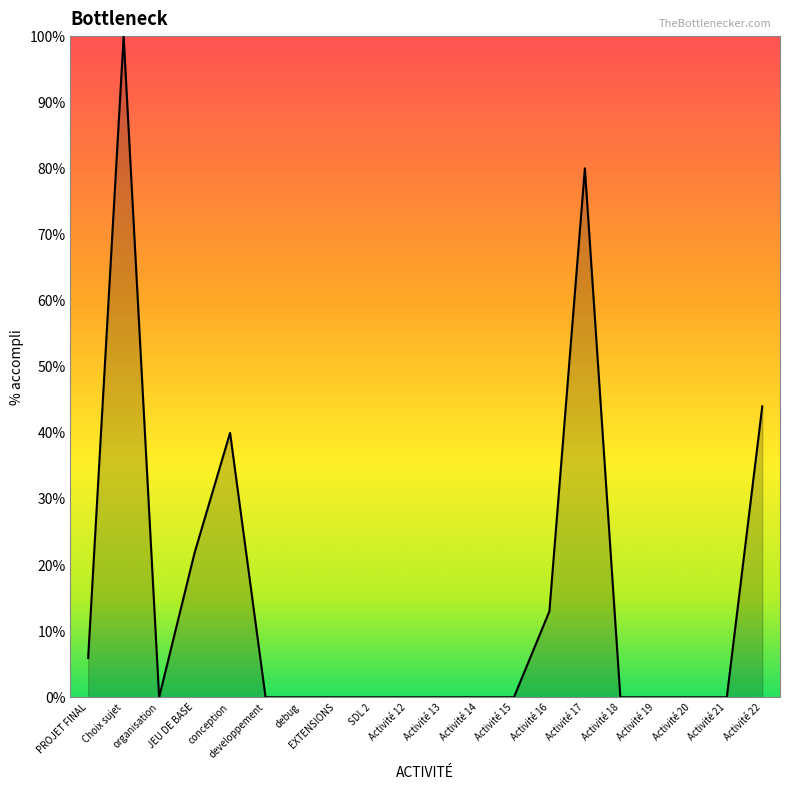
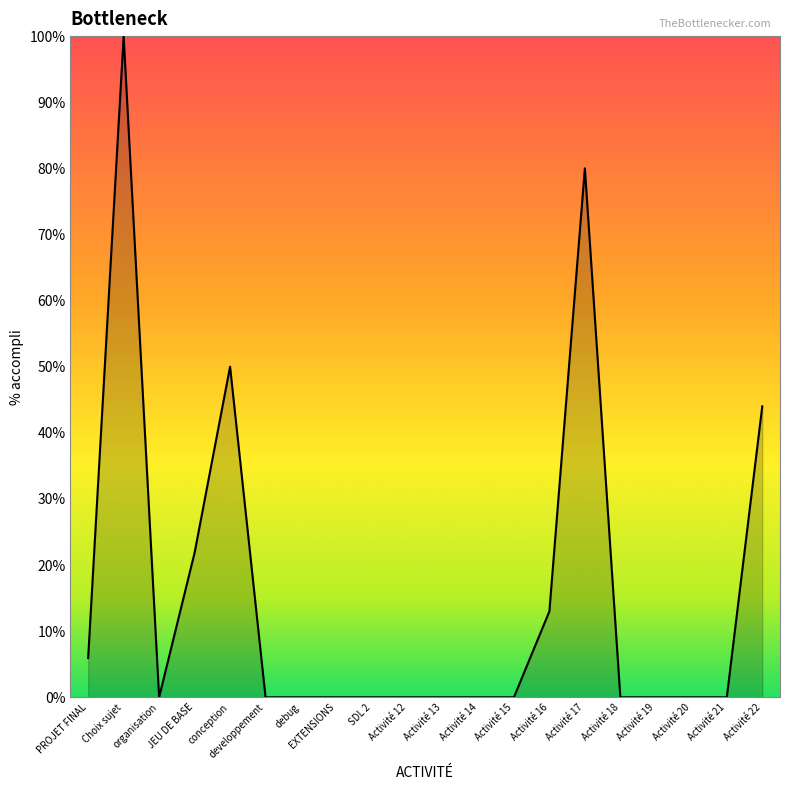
conception: 40% -> 50%
